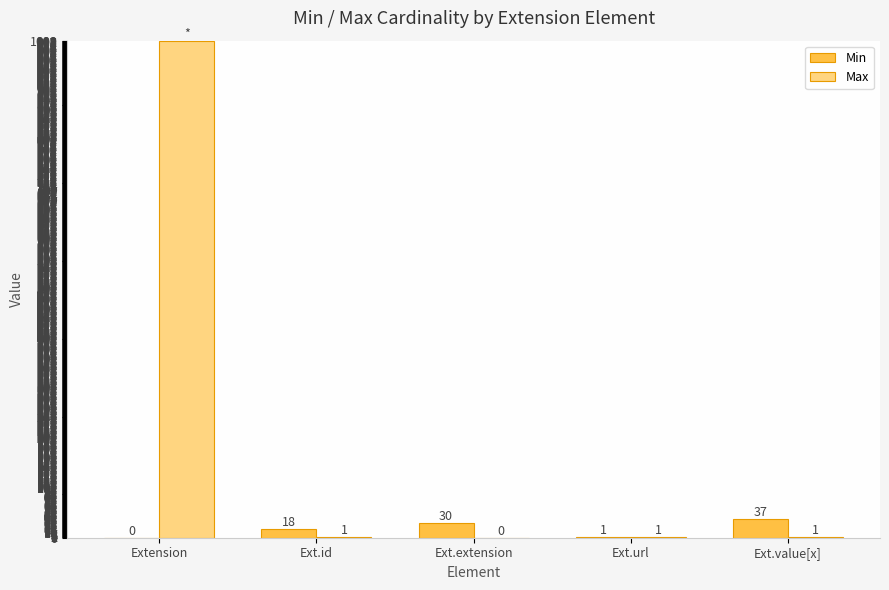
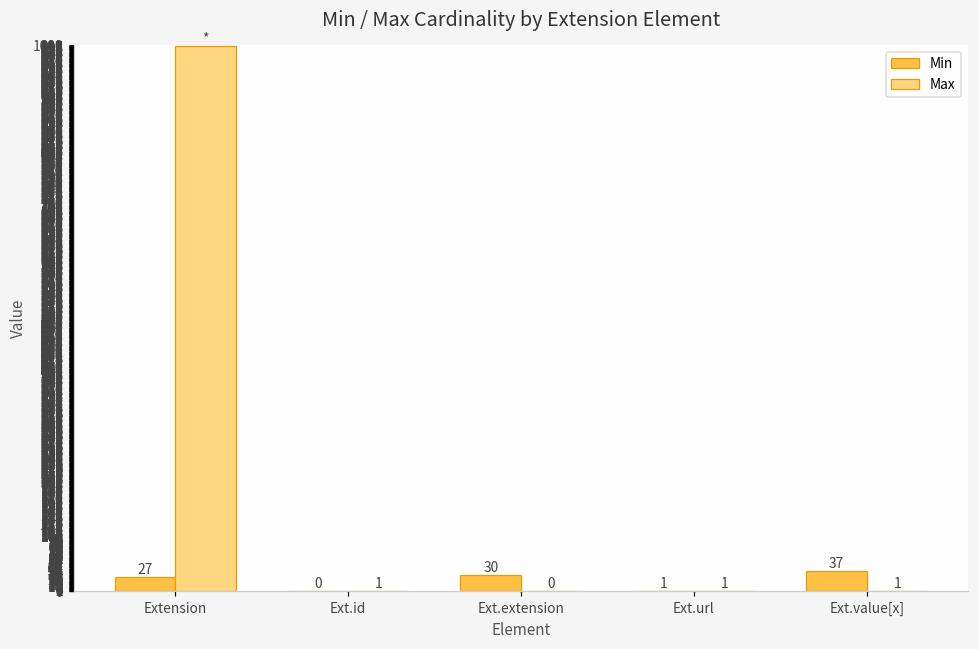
Min, Extension: 0 -> 27
Min, Ext.id: 18 -> 0
